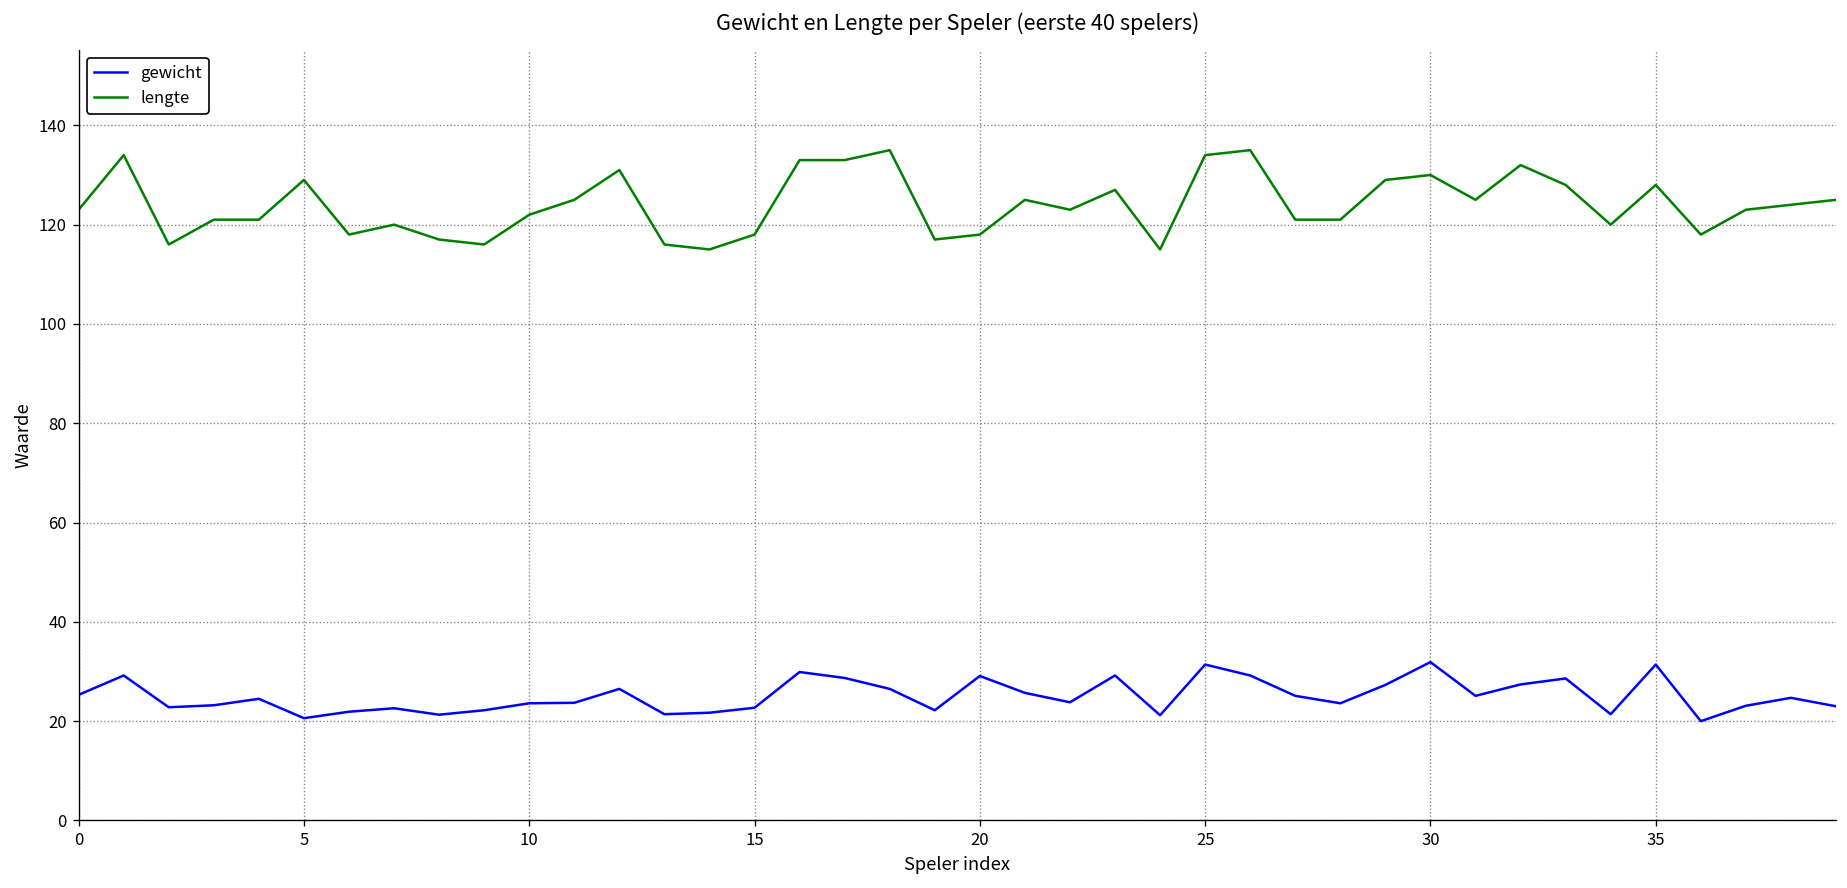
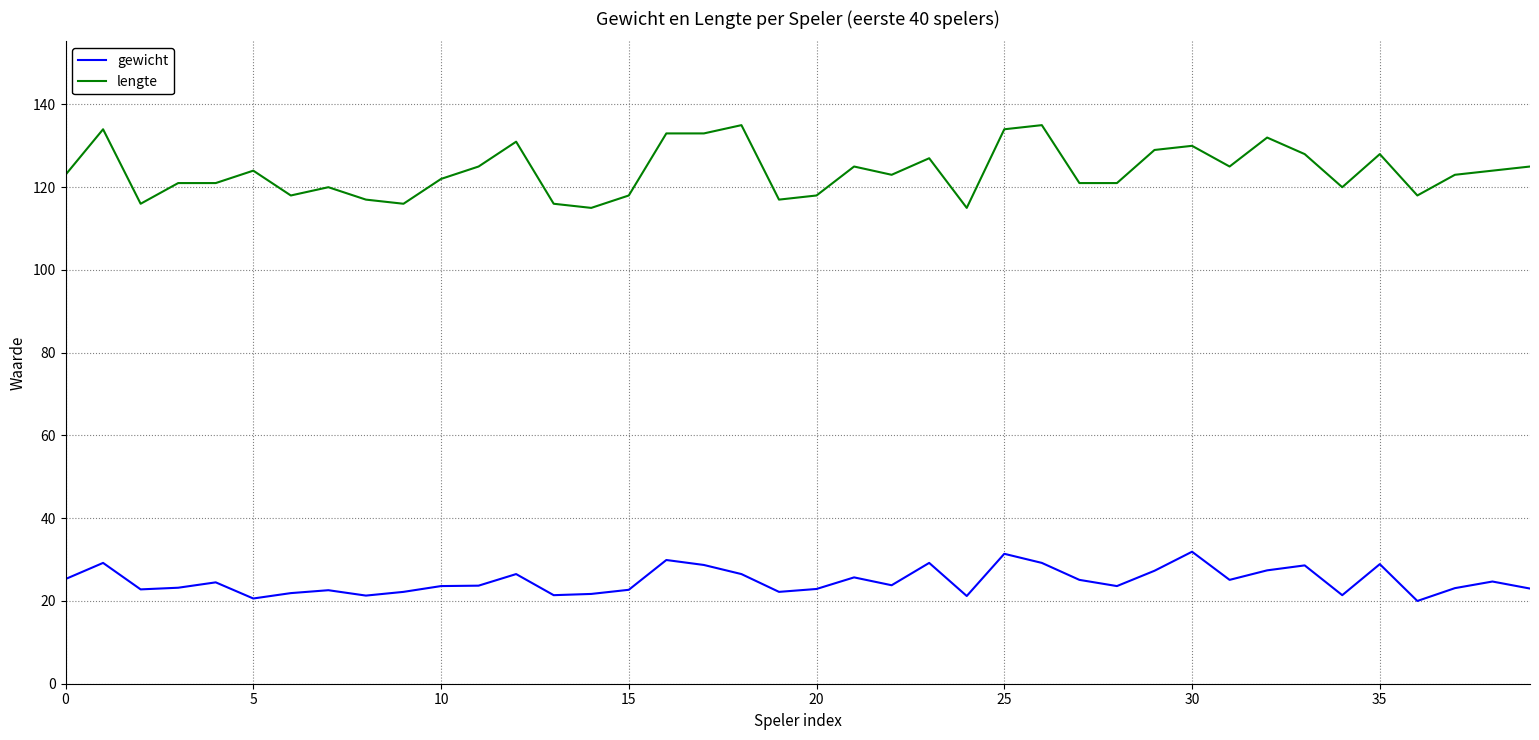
lengte, 5: 129 -> 124
gewicht, 20: 29 -> 23
gewicht, 35: 31 -> 29
